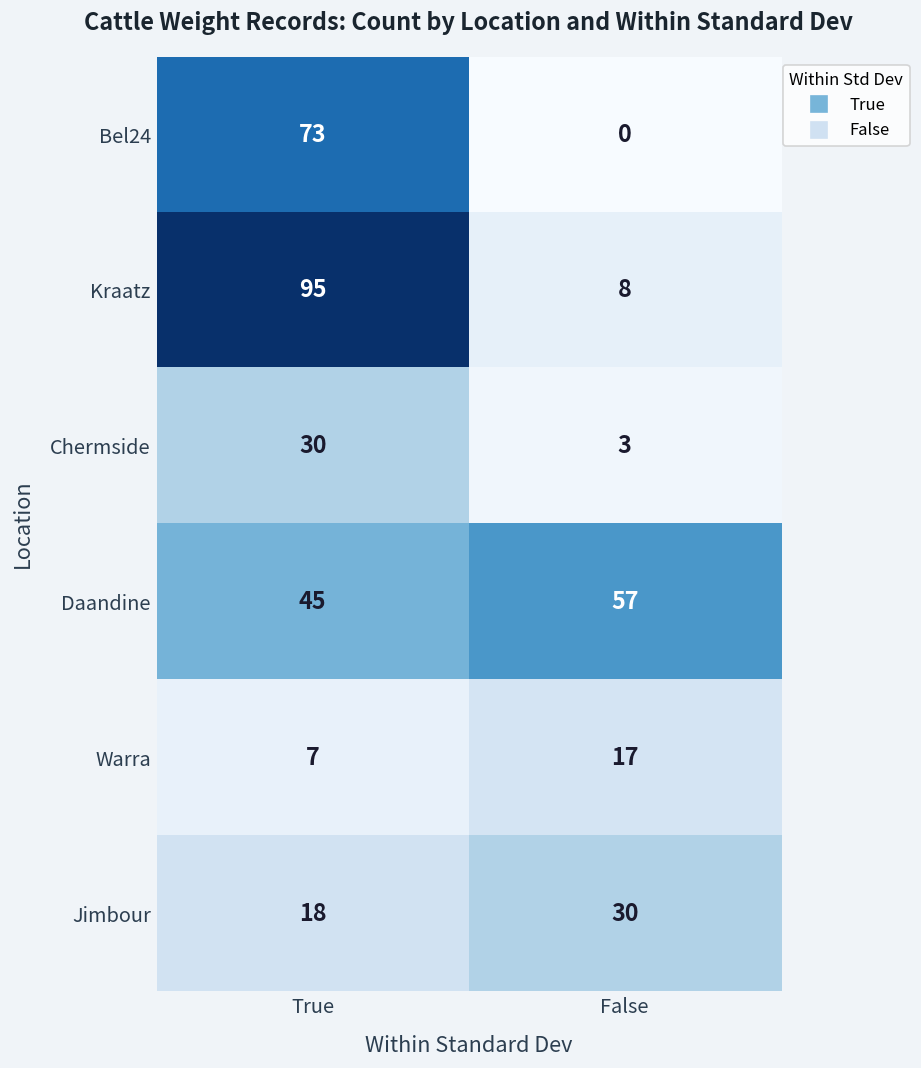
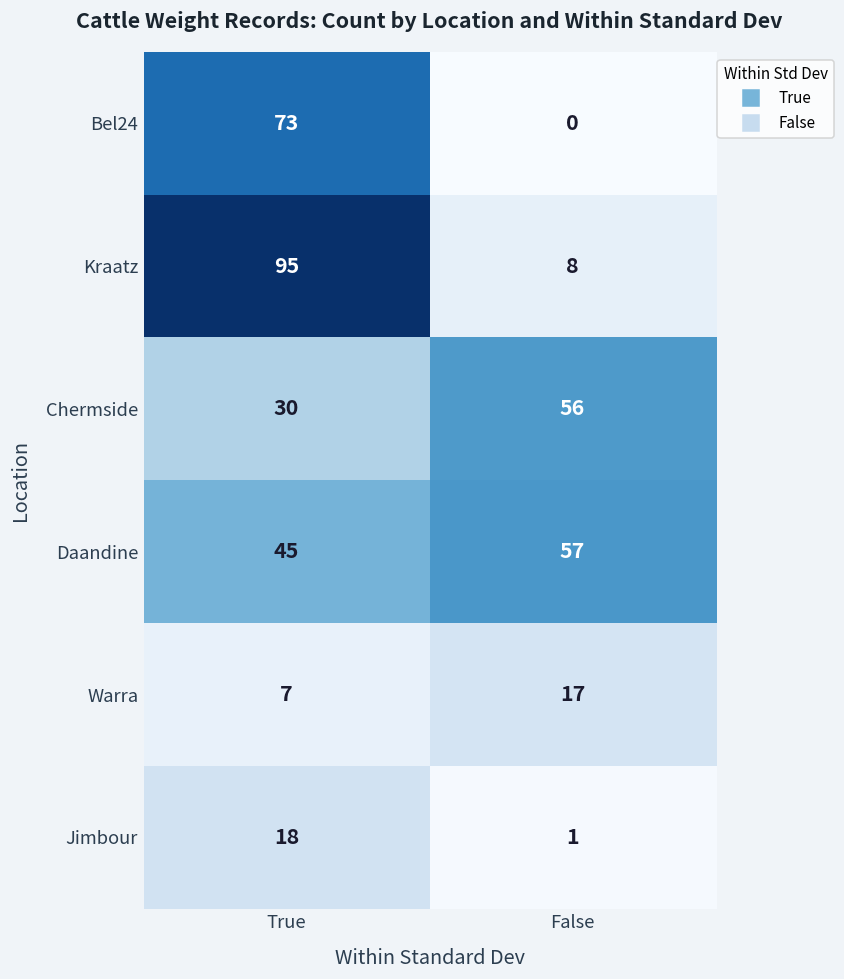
Chermside, False: 3 -> 56
Jimbour, False: 30 -> 1
